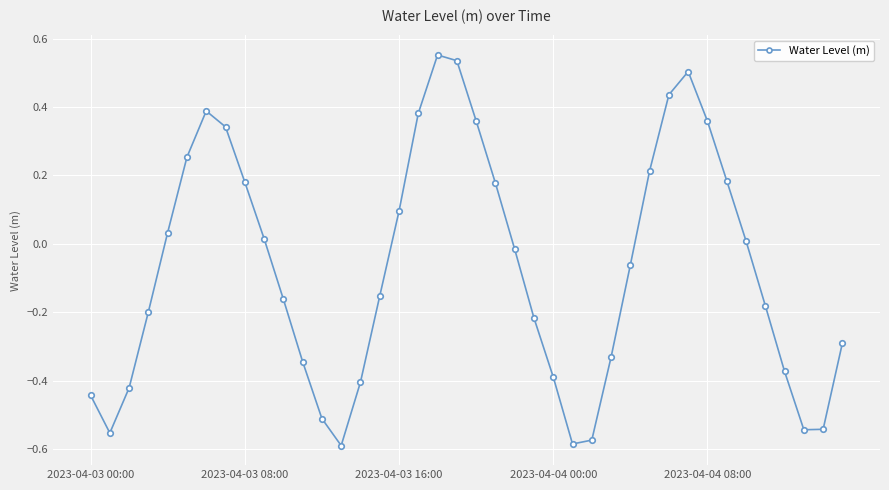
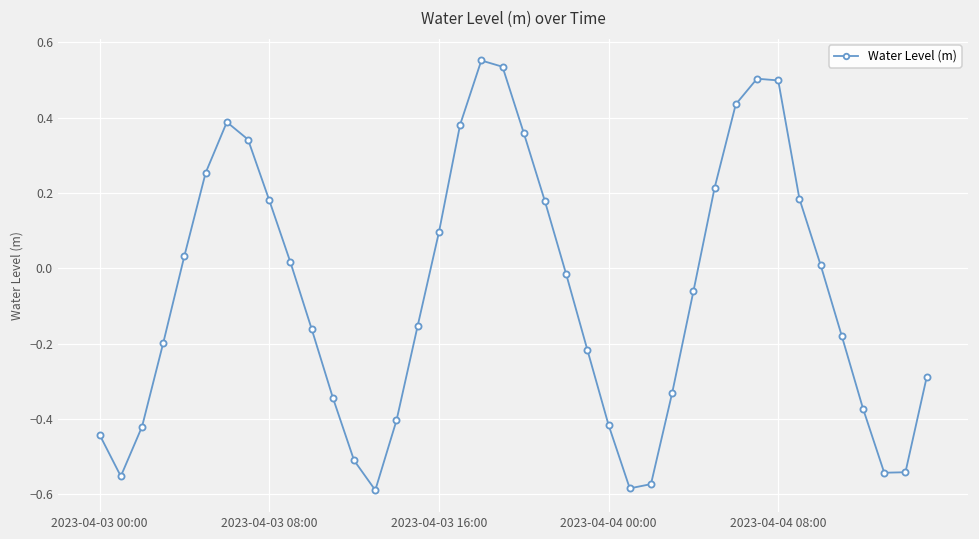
2023-04-04 00:00: -0.39 -> -0.42
2023-04-04 08:00: 0.36 -> 0.50
